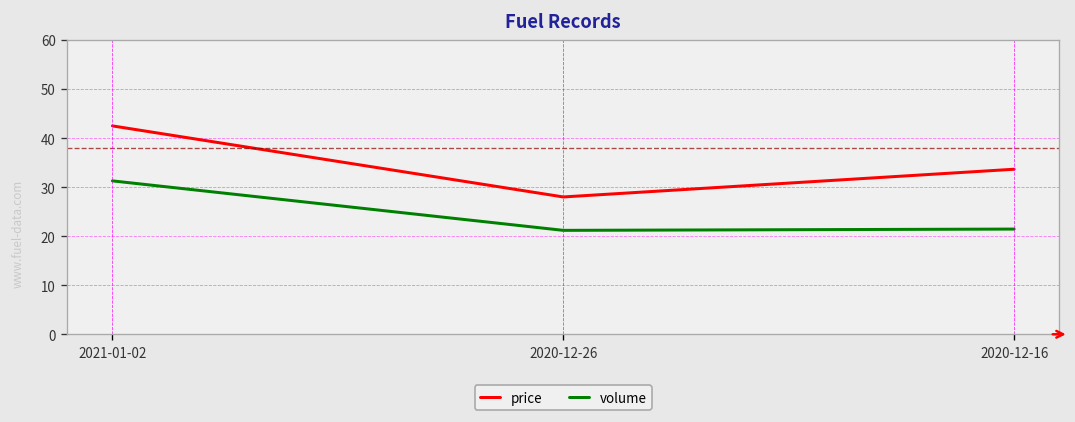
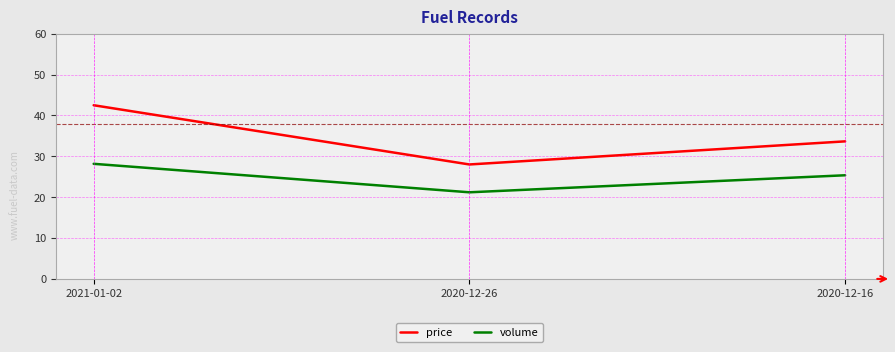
volume, 2021-01-02: 31 -> 28
volume, 2020-12-16: 21 -> 25
